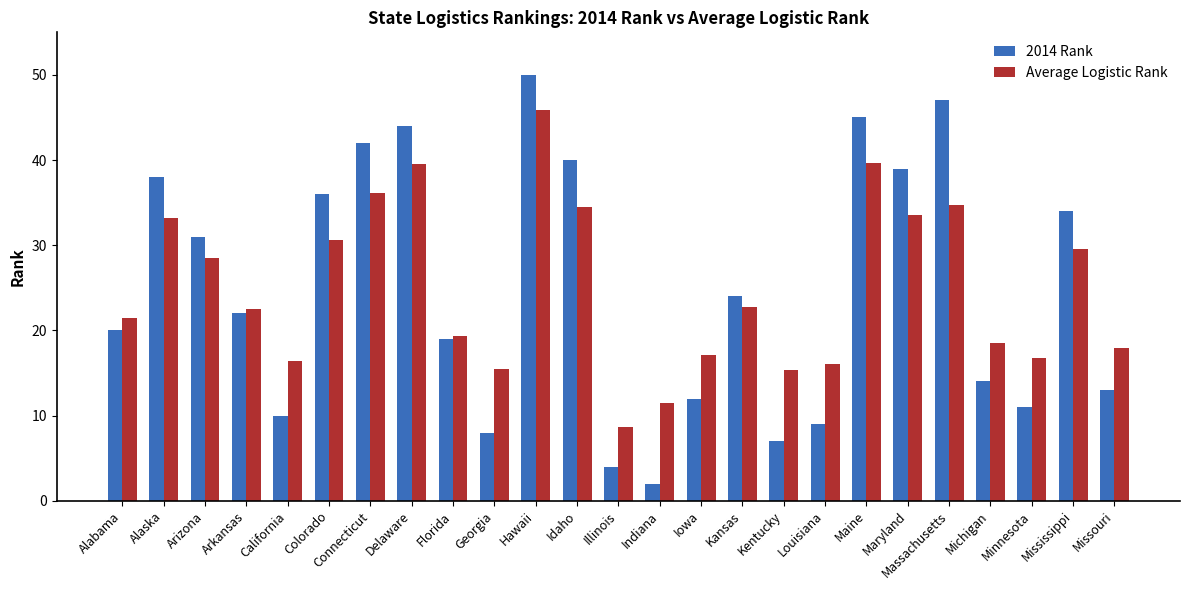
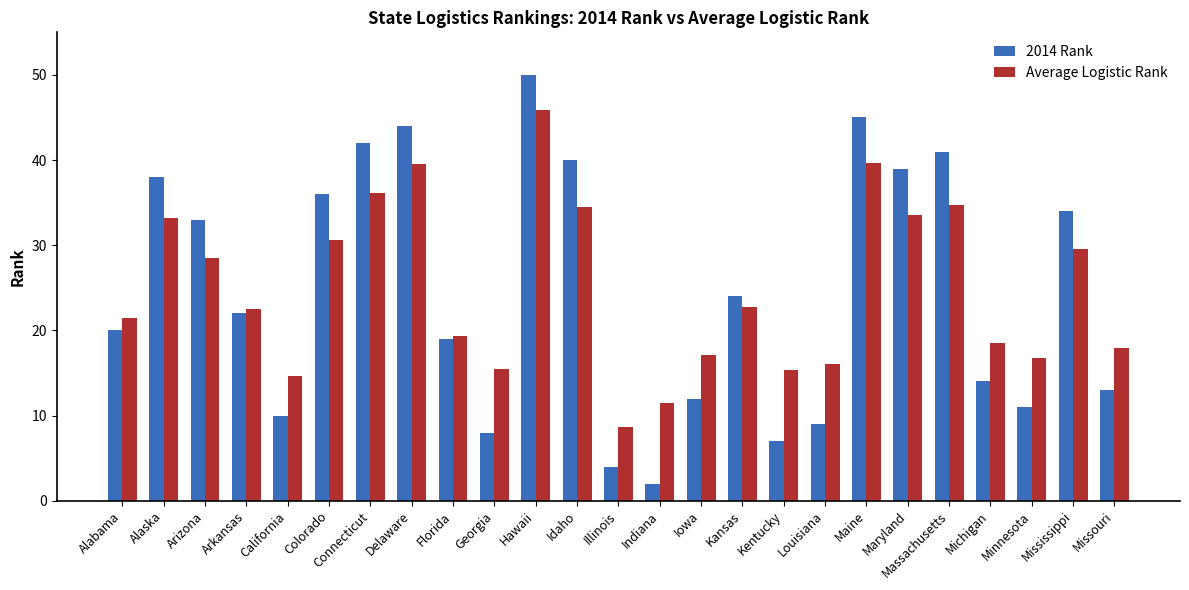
2014 Rank, Arizona: 31 -> 33
Average Logistic Rank, California: 16 -> 15
2014 Rank, Massachusetts: 47 -> 41
